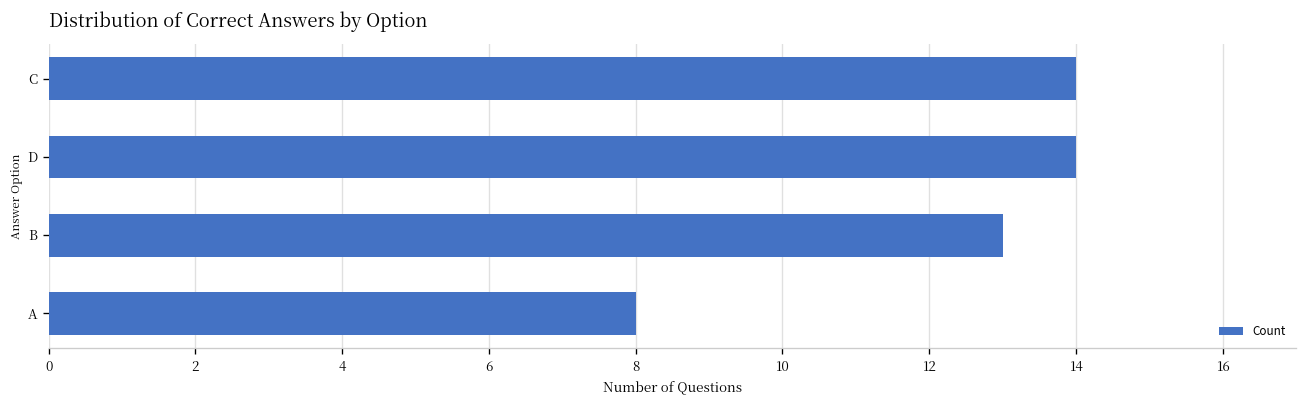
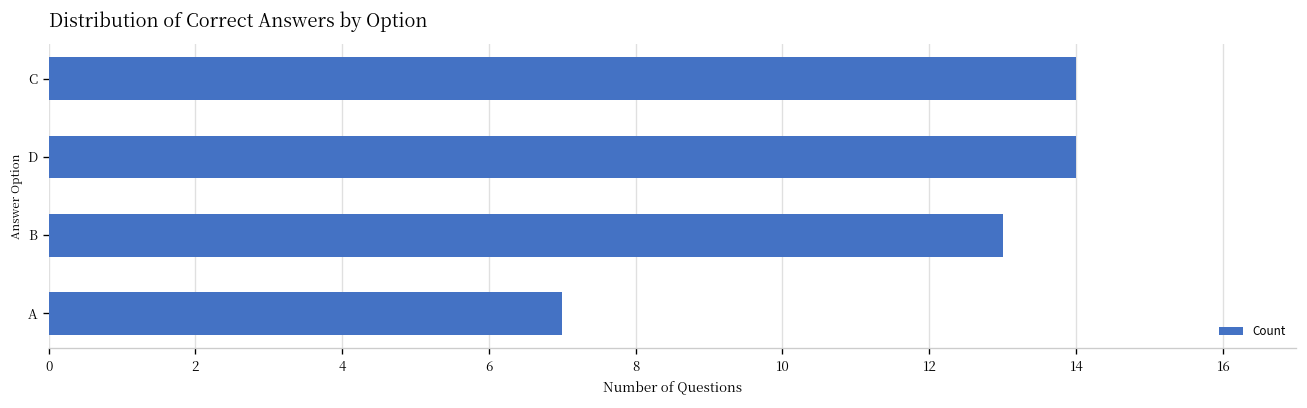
A: 8 -> 7
